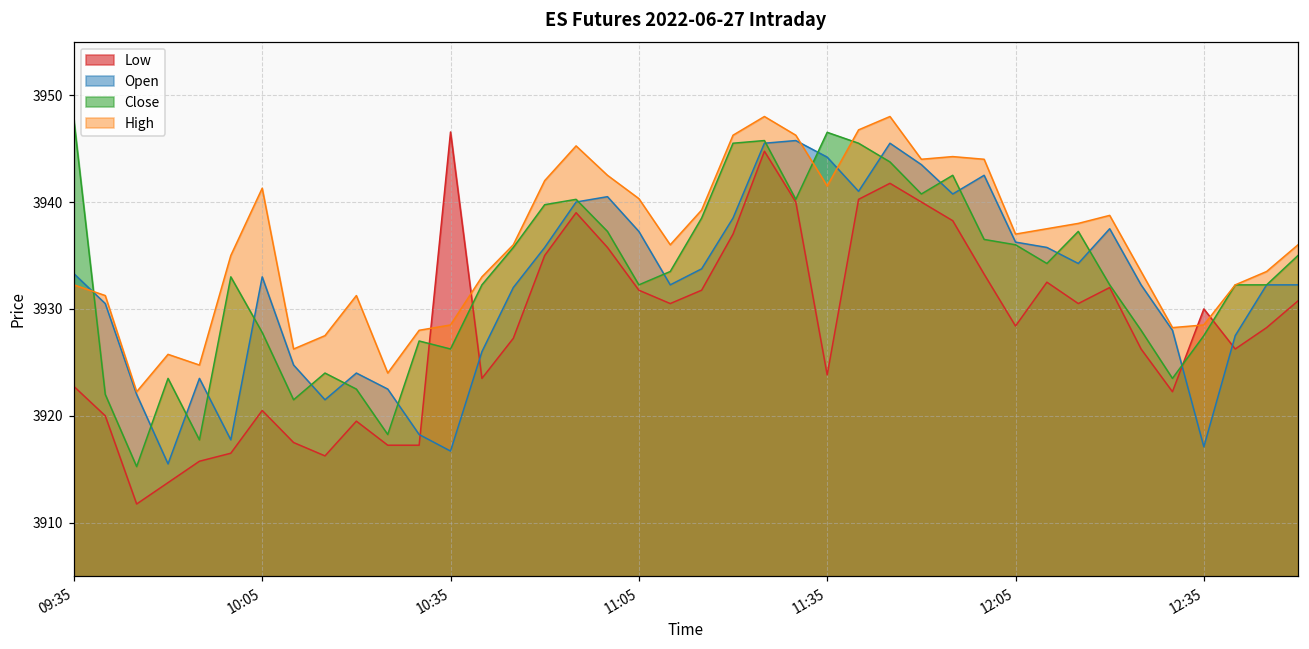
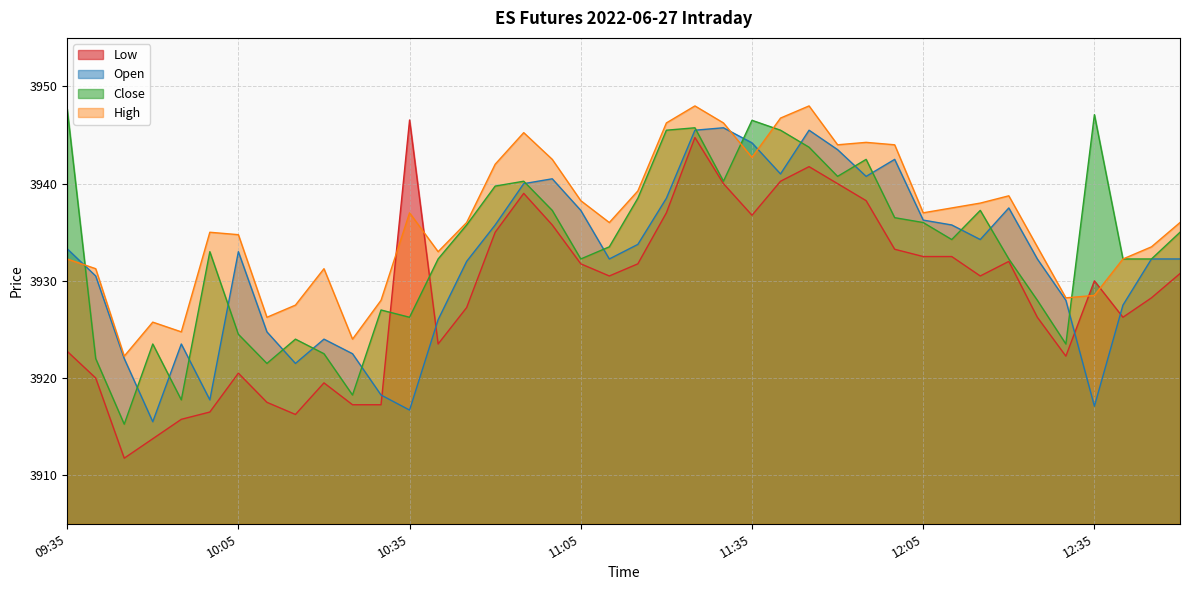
Close, 10:05: 3928 -> 3925
High, 10:05: 3941 -> 3935
High, 10:35: 3929 -> 3937
High, 11:05: 3940 -> 3938
Low, 11:35: 3924 -> 3937
High, 11:35: 3942 -> 3943
Low, 12:05: 3928 -> 3933
Close, 12:35: 3928 -> 3947
